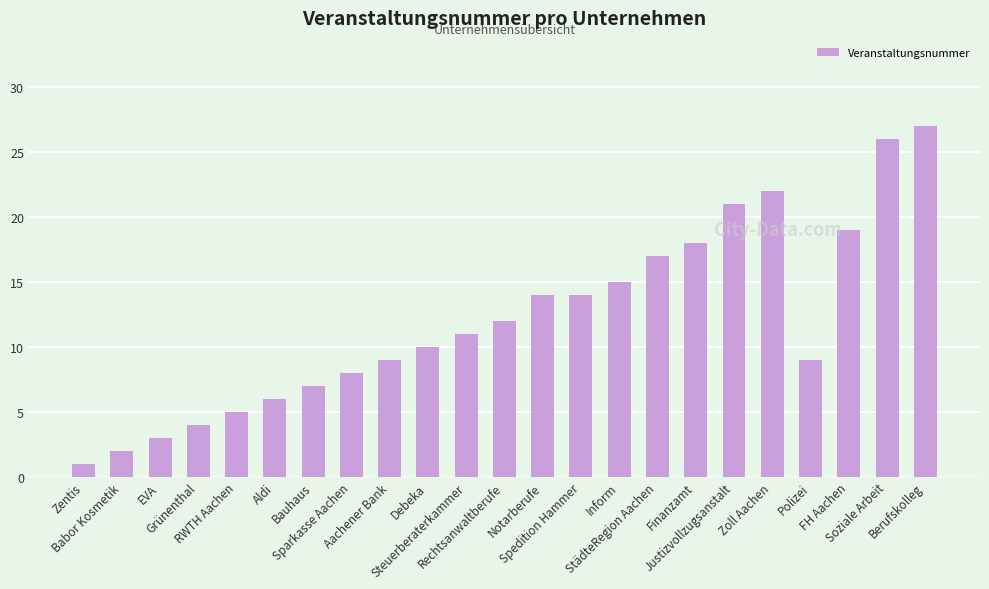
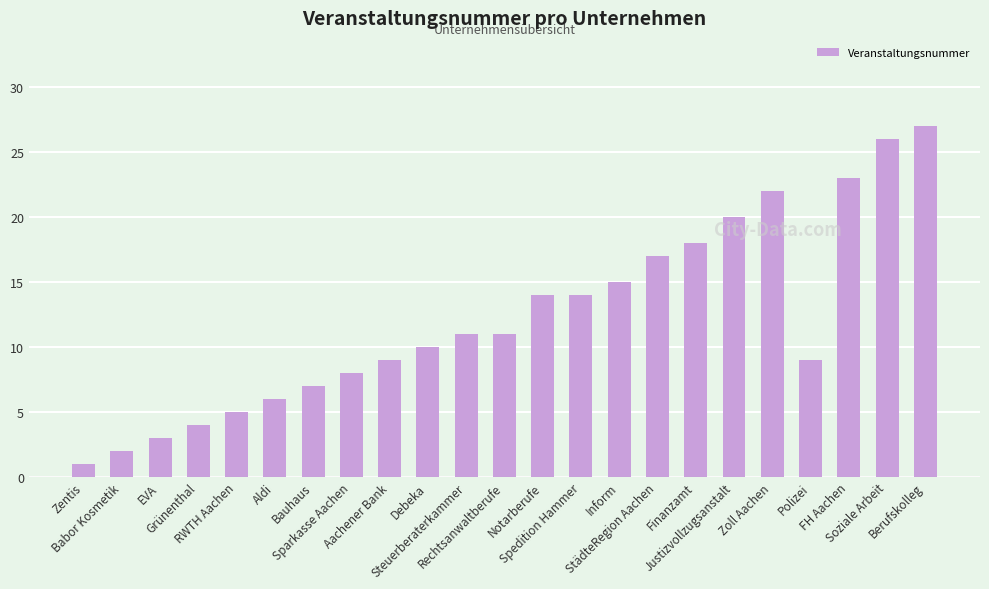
Rechtsanwaltberufe: 12 -> 11
Justizvollzugsanstalt: 21 -> 20
FH Aachen: 19 -> 23
